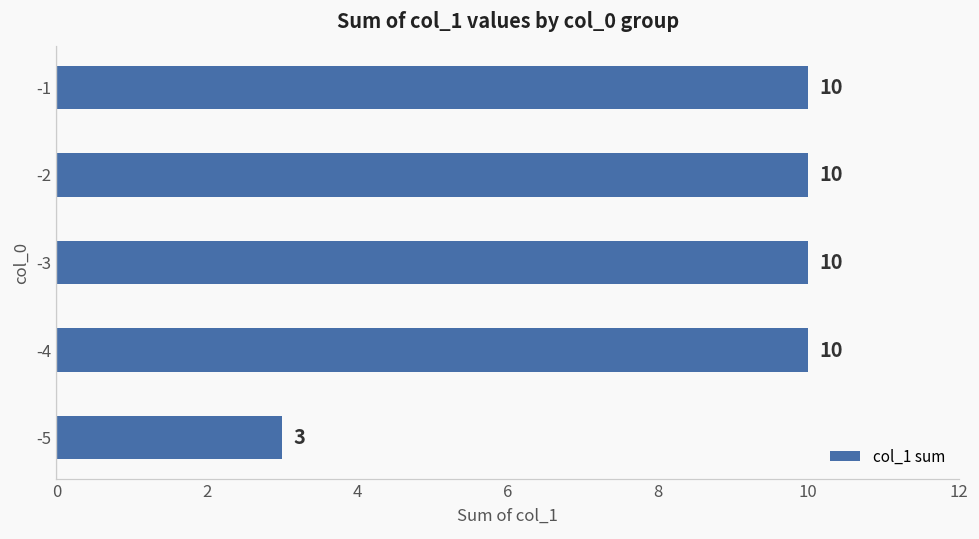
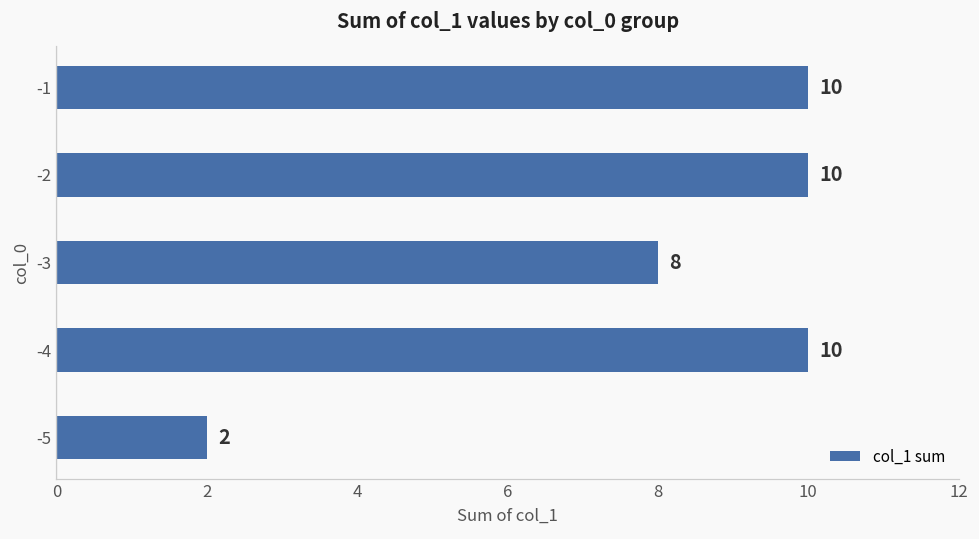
-3: 10 -> 8
-5: 3 -> 2
